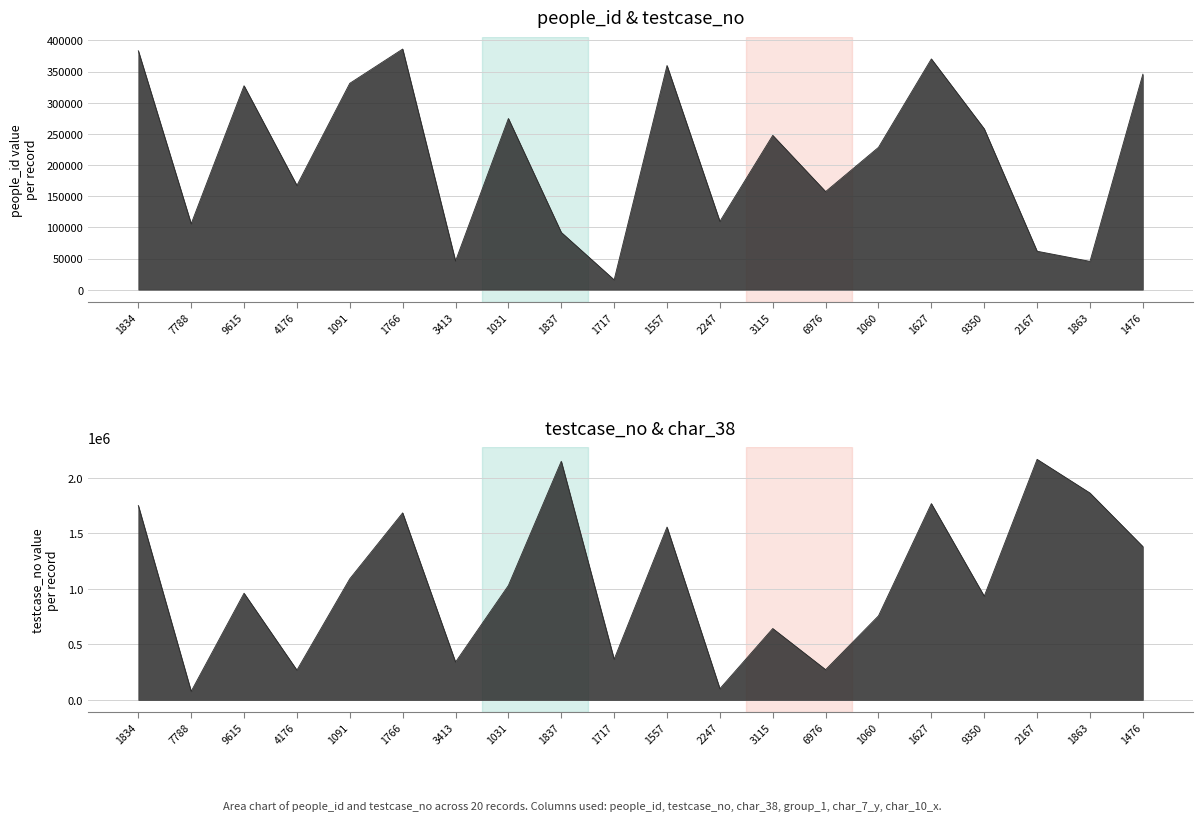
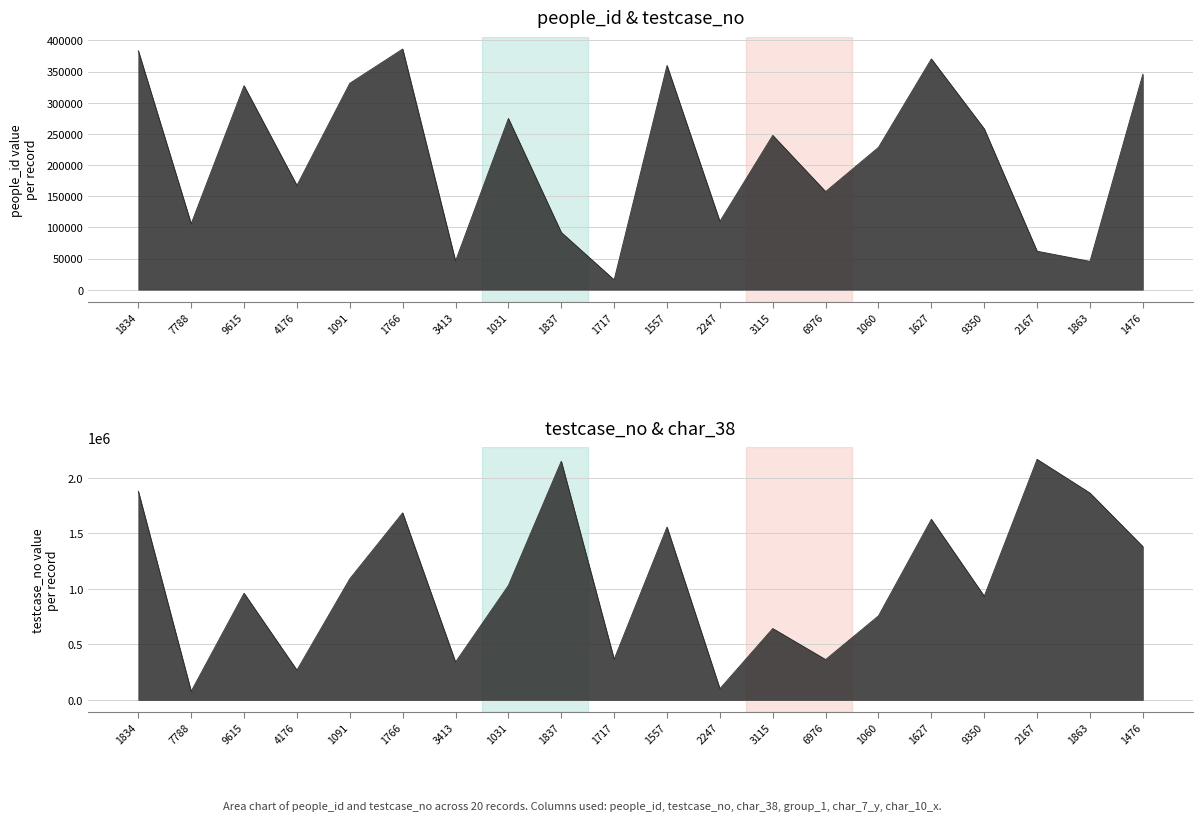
testcase_no & char_38, 1834: 1750000 -> 1880000
testcase_no & char_38, 6976: 270000 -> 360000
testcase_no & char_38, 1627: 1770000 -> 1630000
